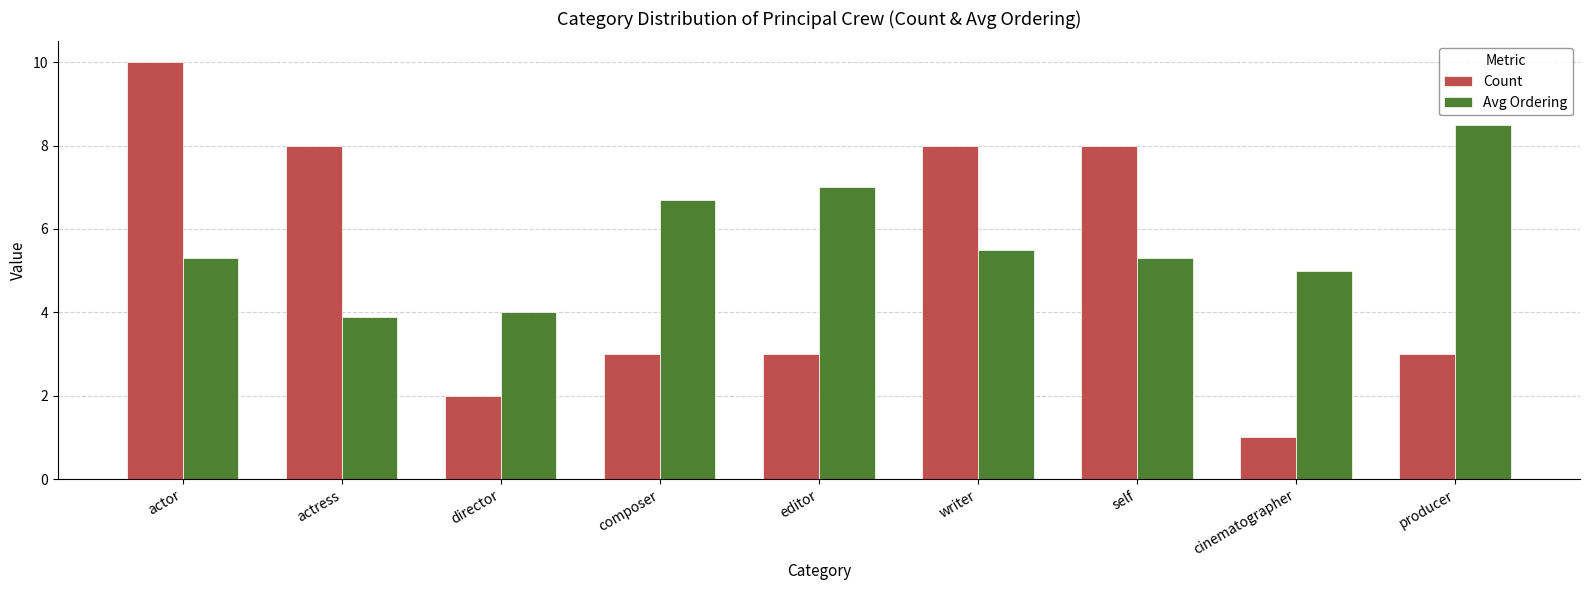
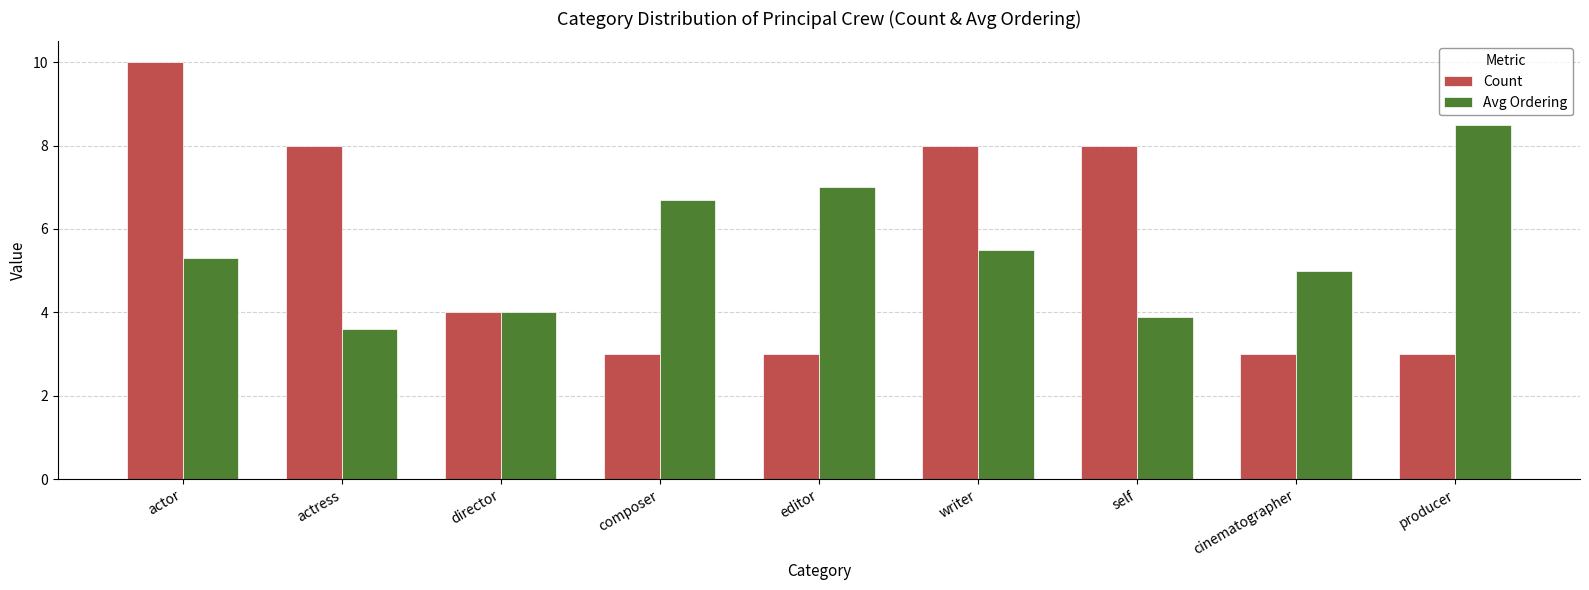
Avg Ordering, actress: 3.9 -> 3.6
Count, director: 2 -> 4
Avg Ordering, self: 5.3 -> 3.9
Count, cinematographer: 1 -> 3
